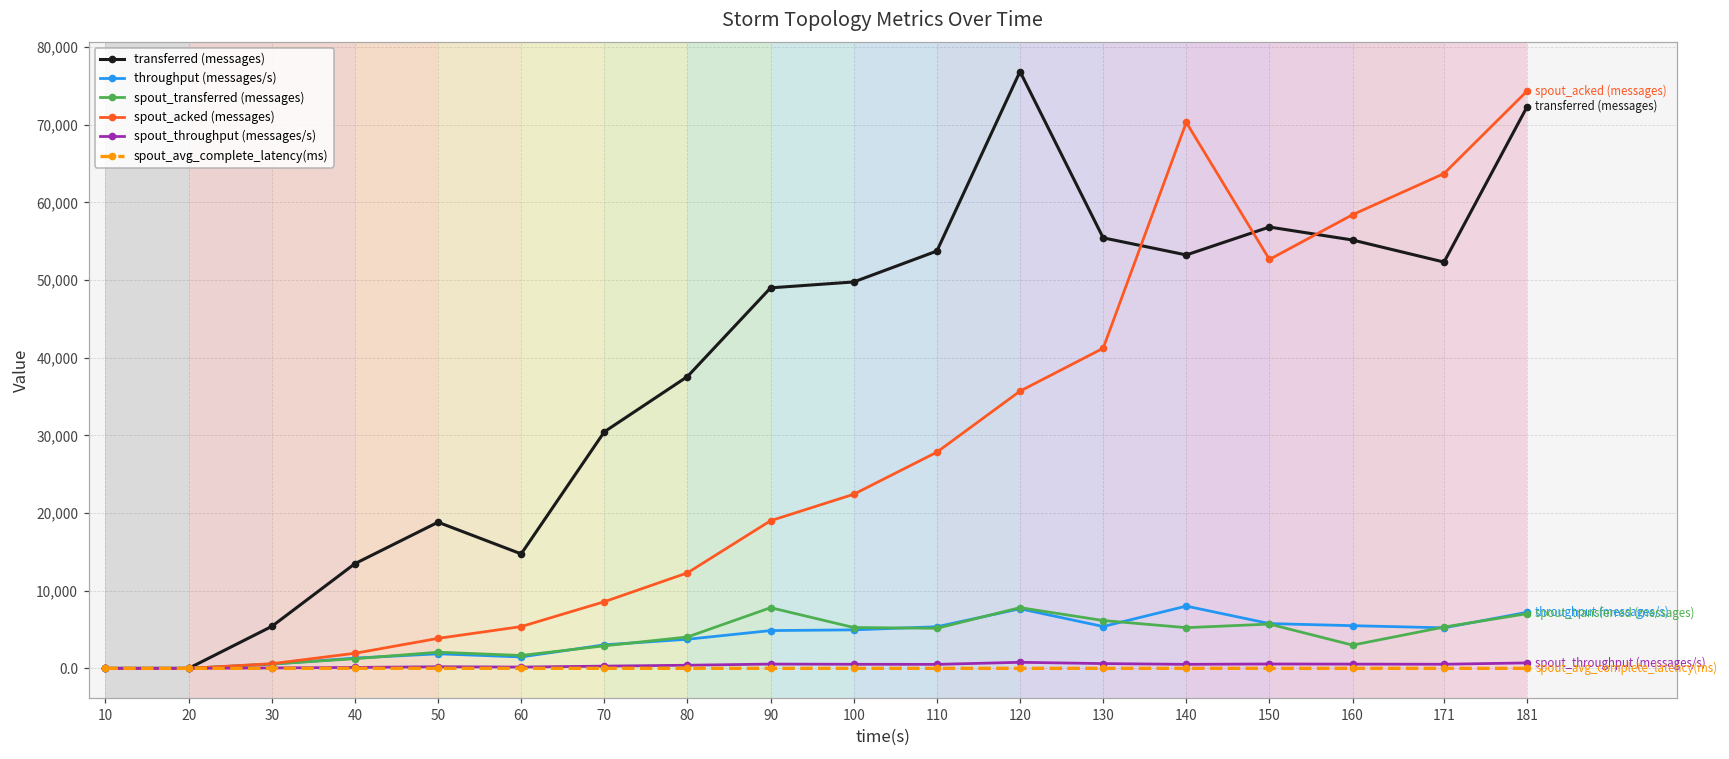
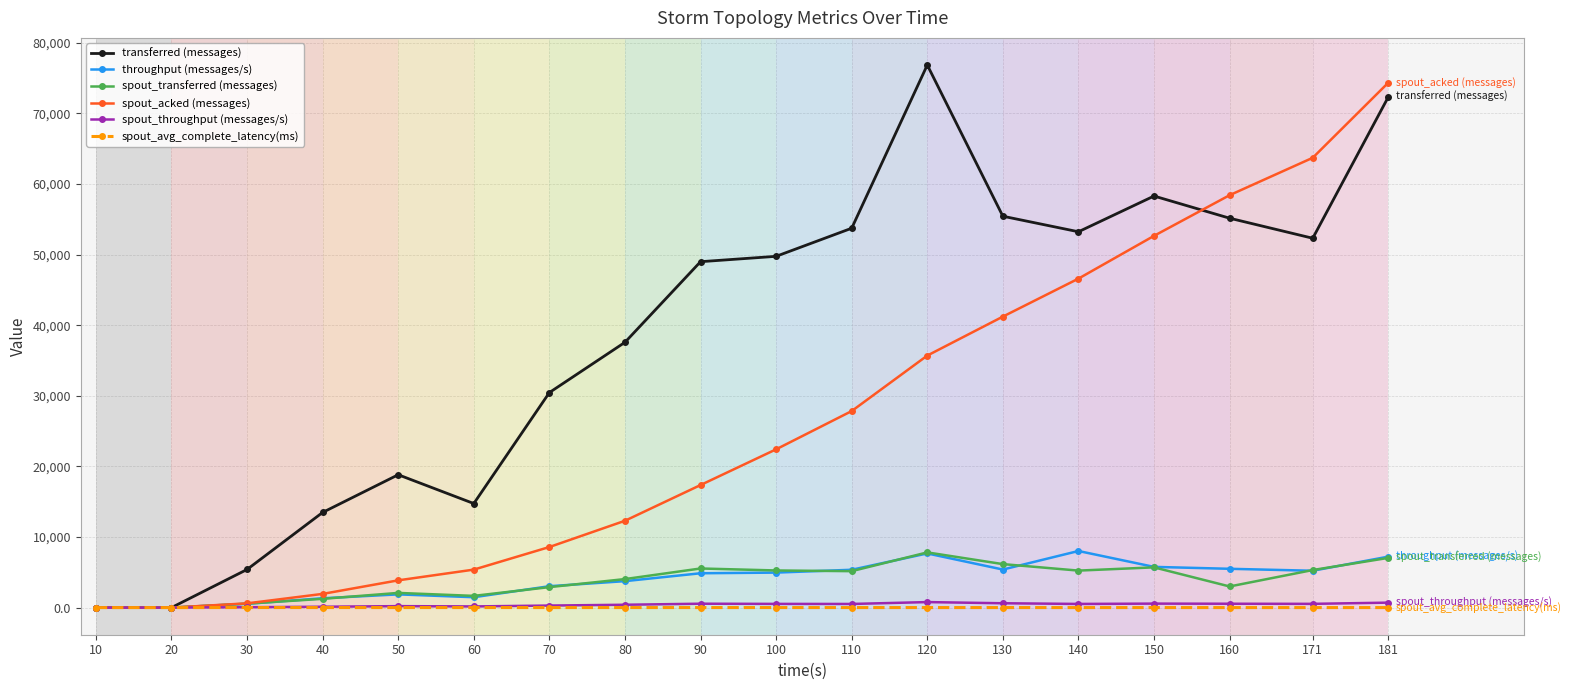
spout_transferred (messages), 90: 8,000 -> 6,000
spout_acked (messages), 90: 19,000 -> 17,000
spout_acked (messages), 140: 70,000 -> 47,000
transferred (messages), 150: 57,000 -> 58,000
